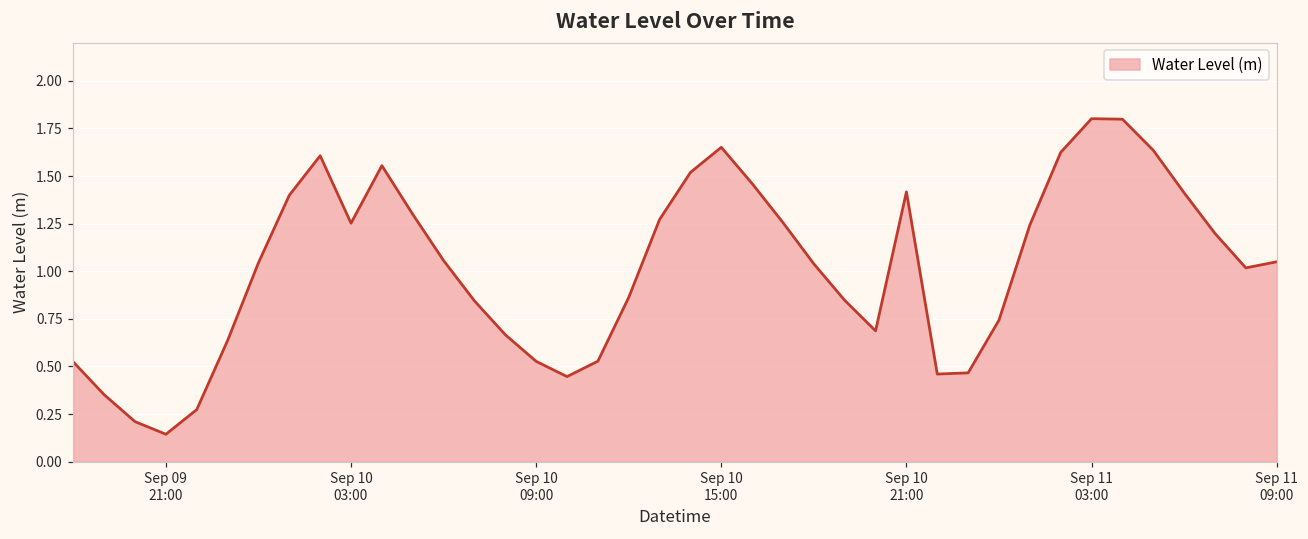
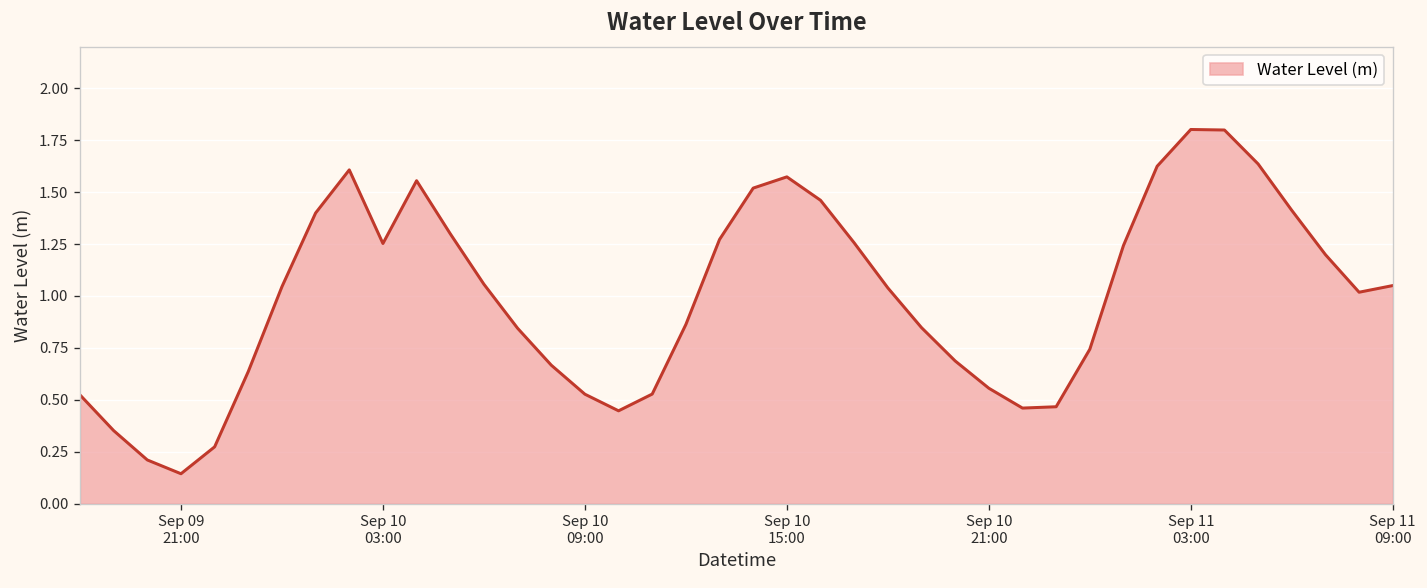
Sep 10 15:00: 1.65 -> 1.57
Sep 10 21:00: 1.42 -> 0.56
